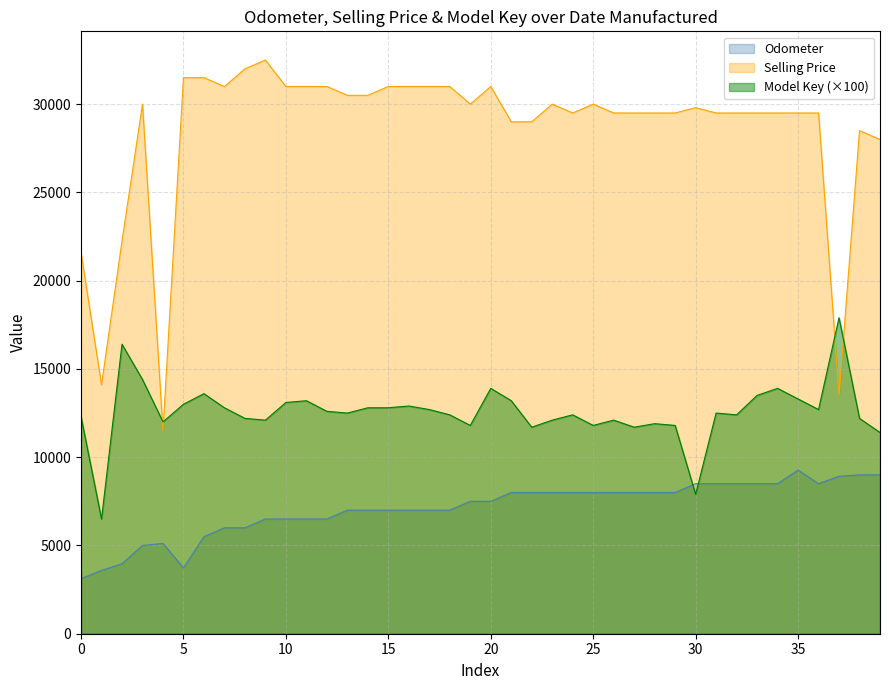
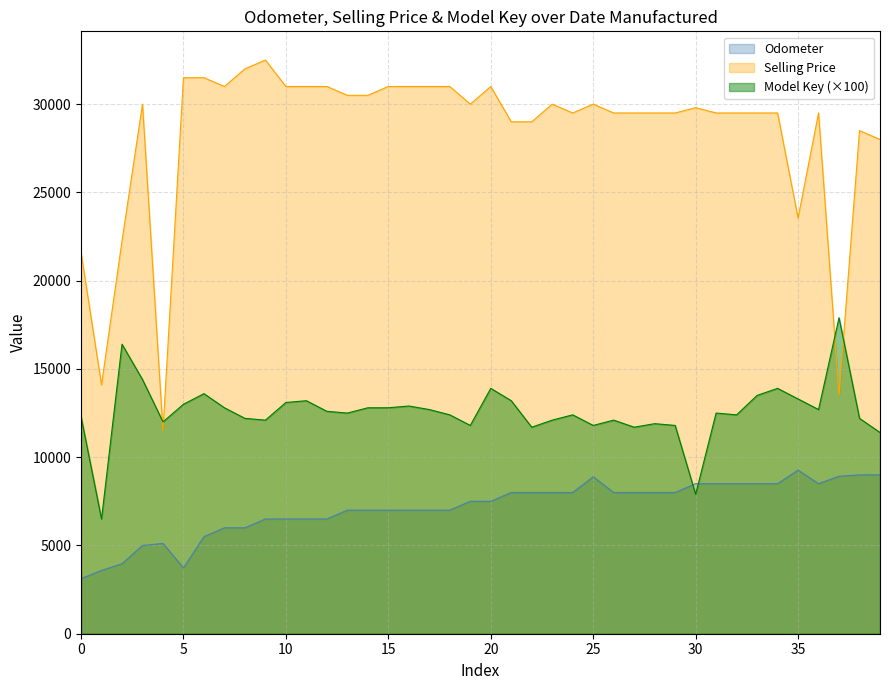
Odometer, 25: 8000 -> 8900
Selling Price, 35: 29500 -> 23600
